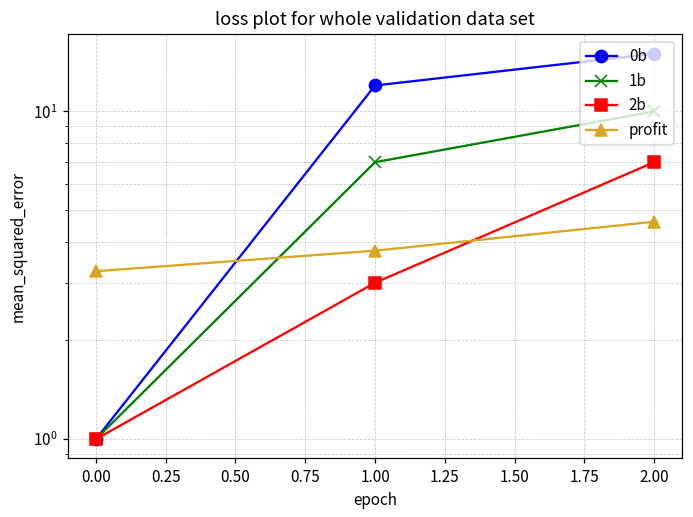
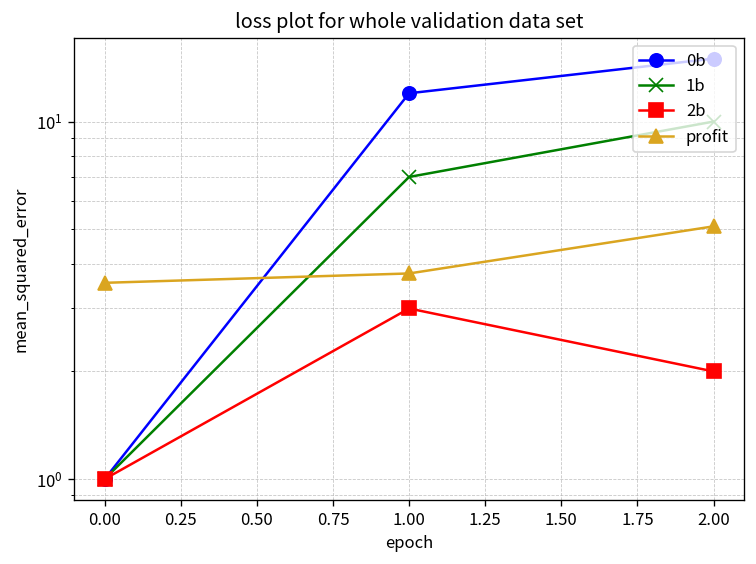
profit, 0.00: 3.3 -> 3.5
2b, 2.00: 7 -> 2
profit, 2.00: 4.6 -> 5.1
